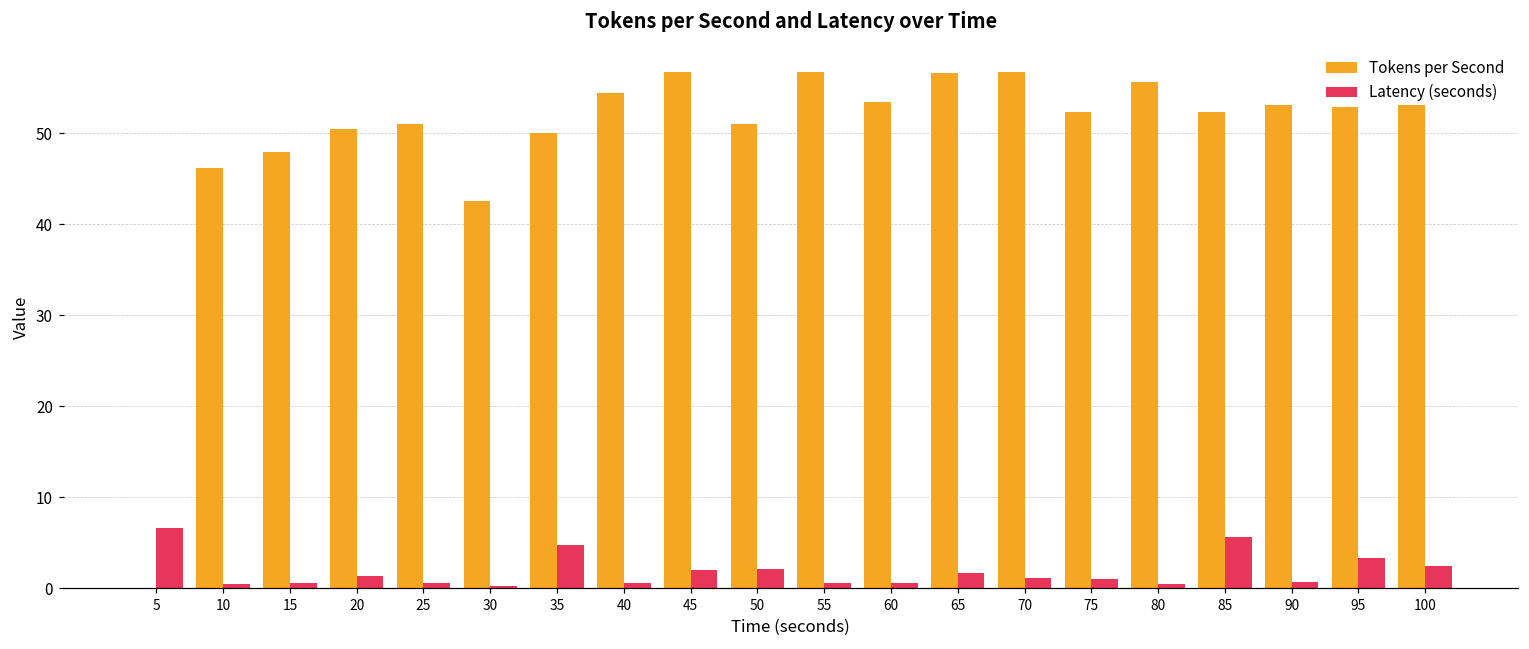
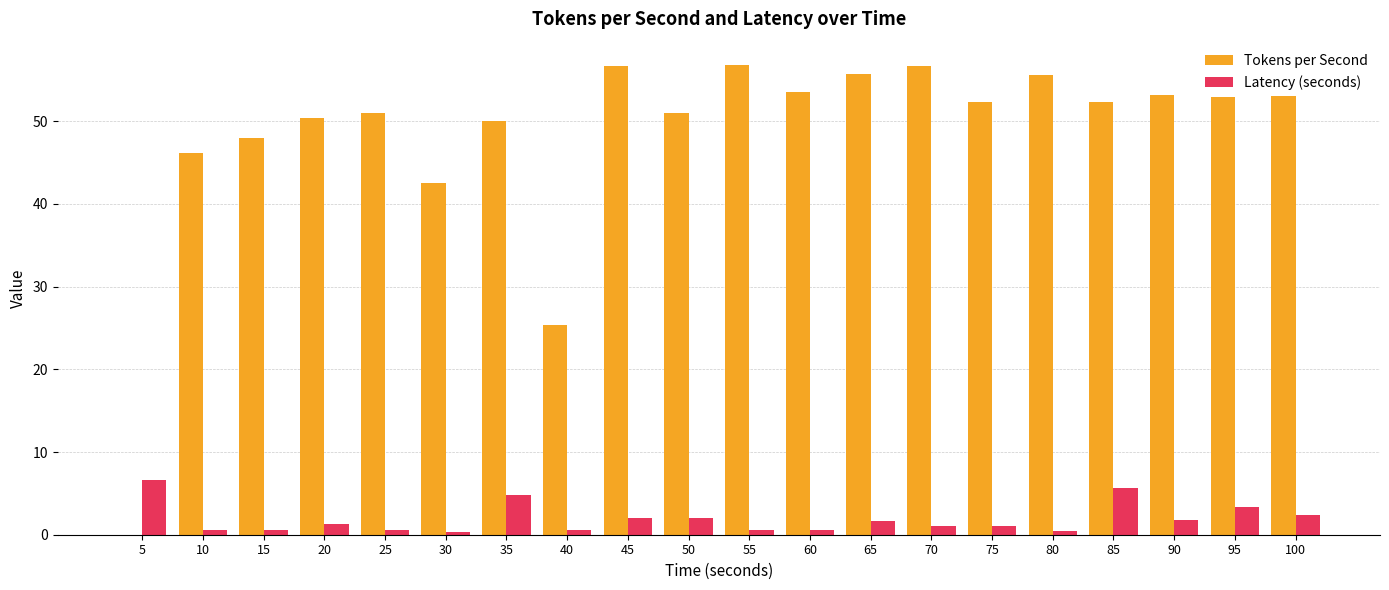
Tokens per Second, 40: 54 -> 25
Tokens per Second, 65: 57 -> 56
Latency (seconds), 90: 1 -> 2
